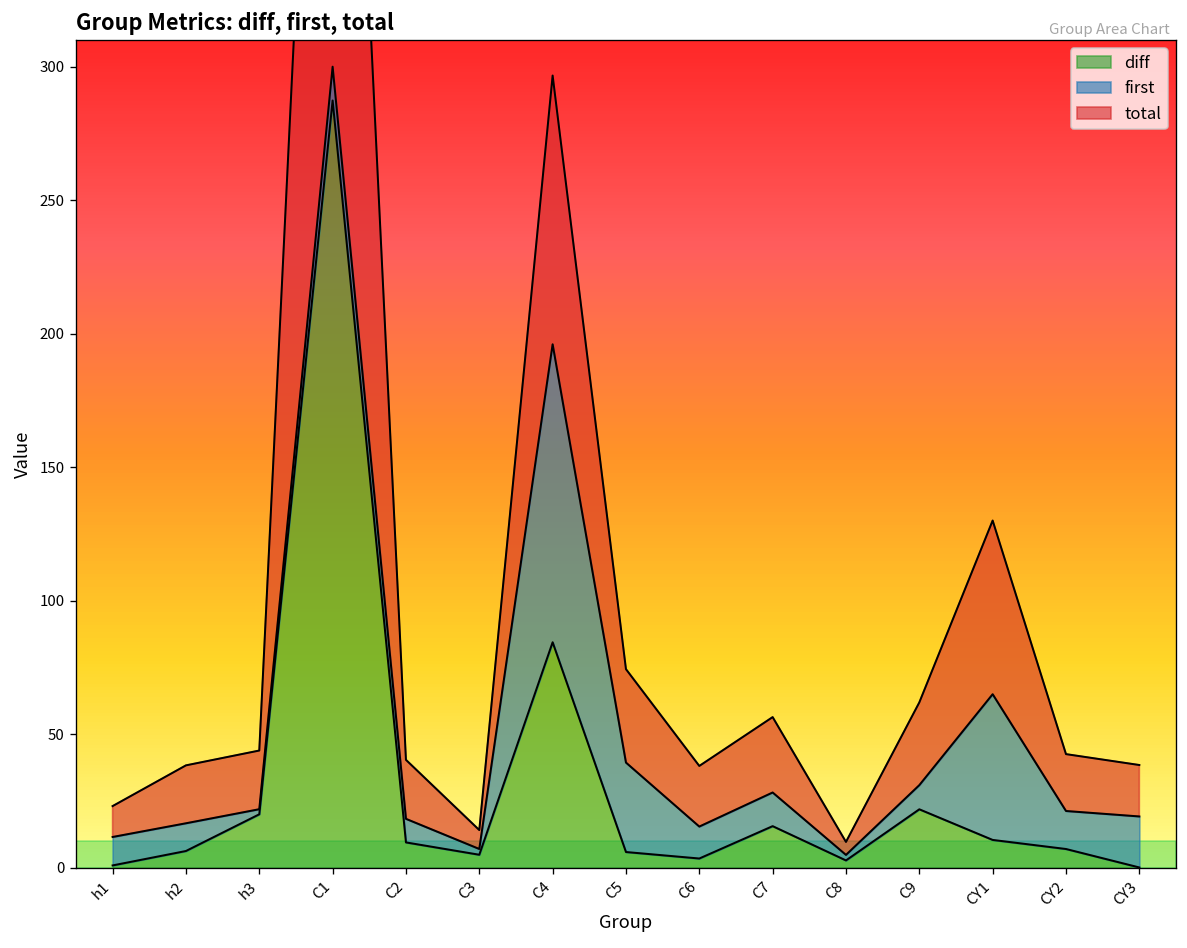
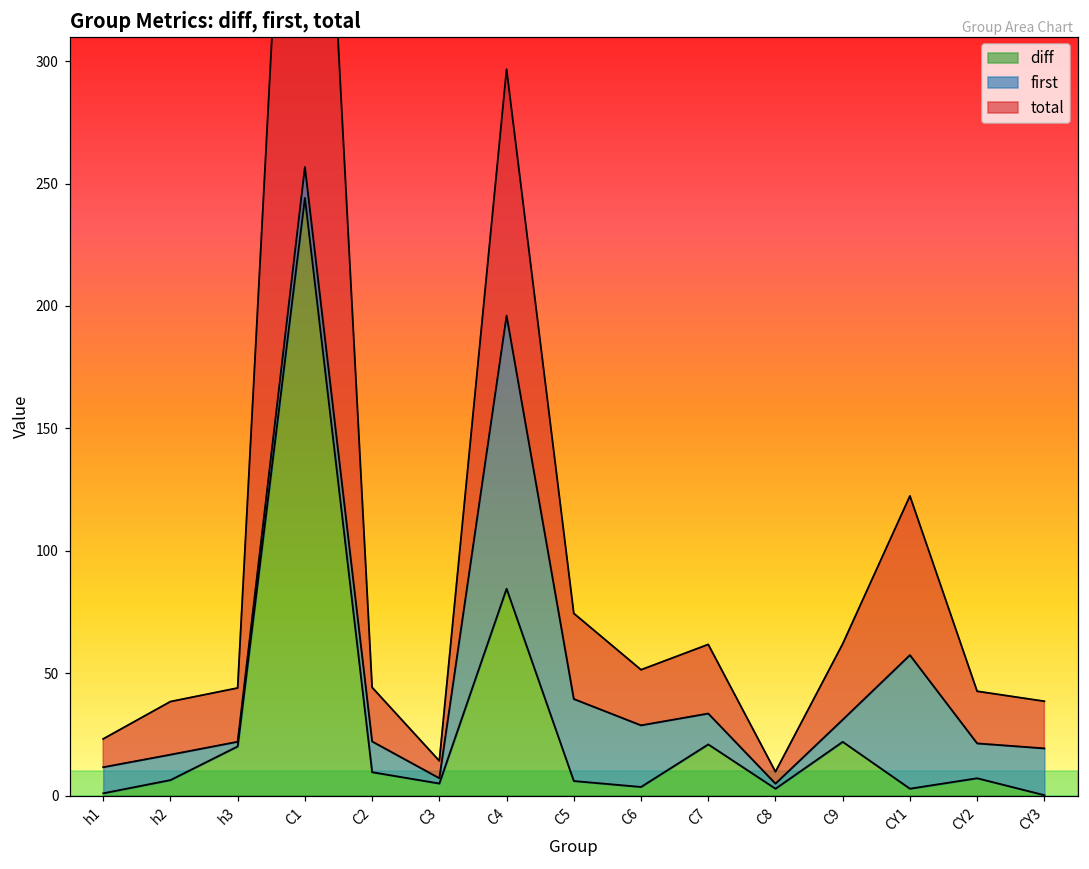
diff, C1: 287 -> 244
first, C2: 9 -> 13
first, C6: 12 -> 25
diff, C7: 16 -> 21
diff, CY1: 10 -> 3
